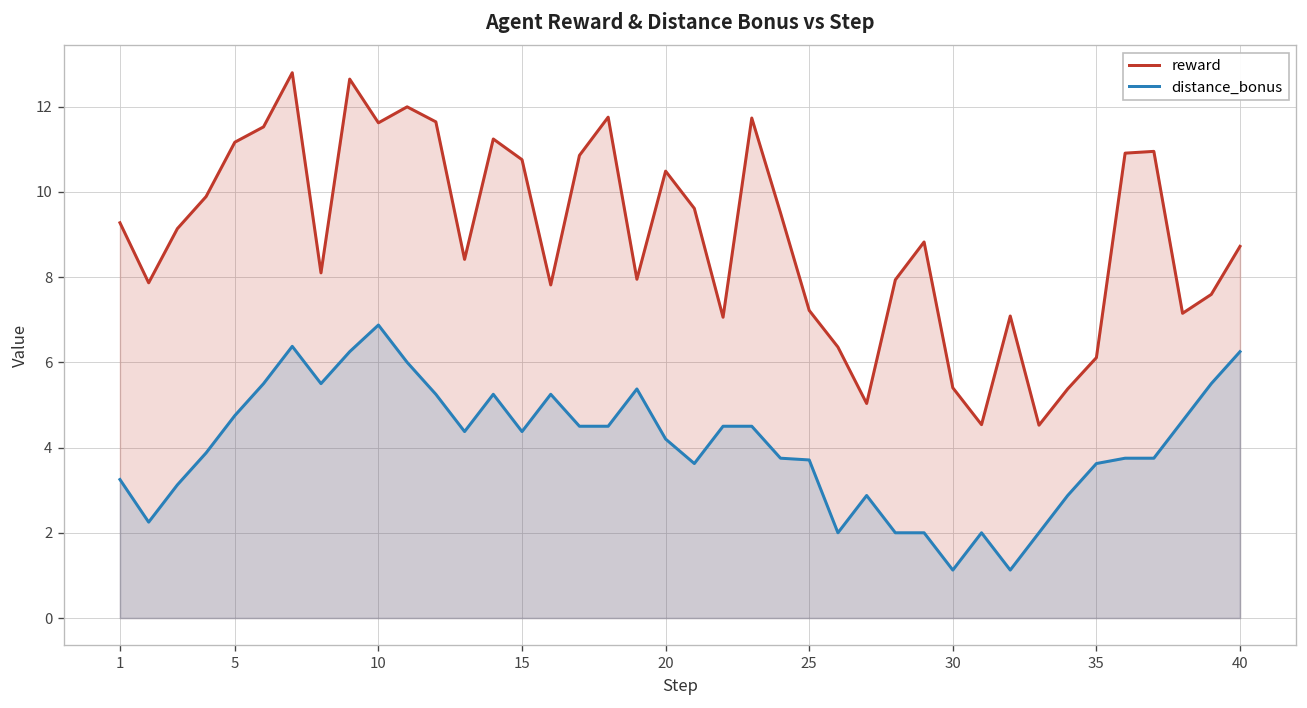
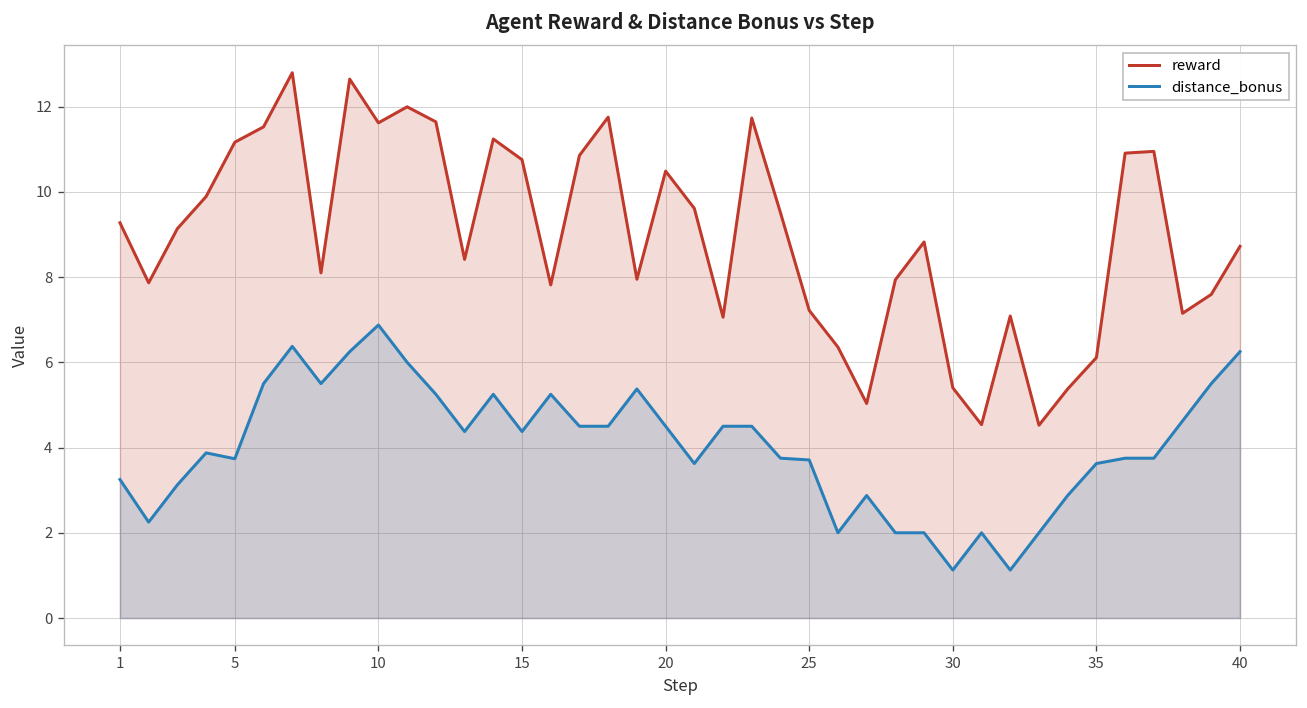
distance_bonus, 5: 4.7 -> 3.7
distance_bonus, 20: 4.2 -> 4.5
